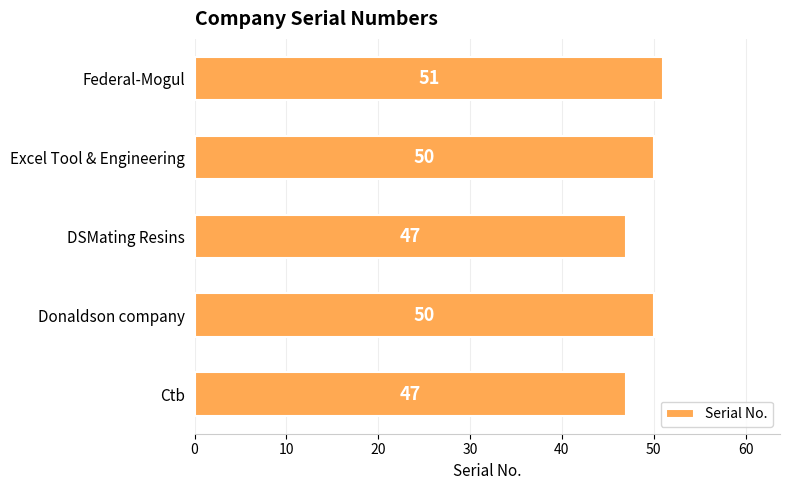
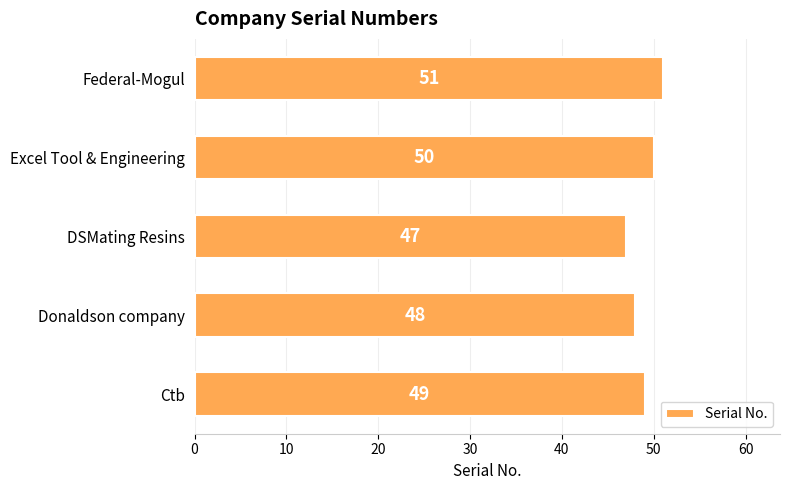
Donaldson company: 50 -> 48
Ctb: 47 -> 49
